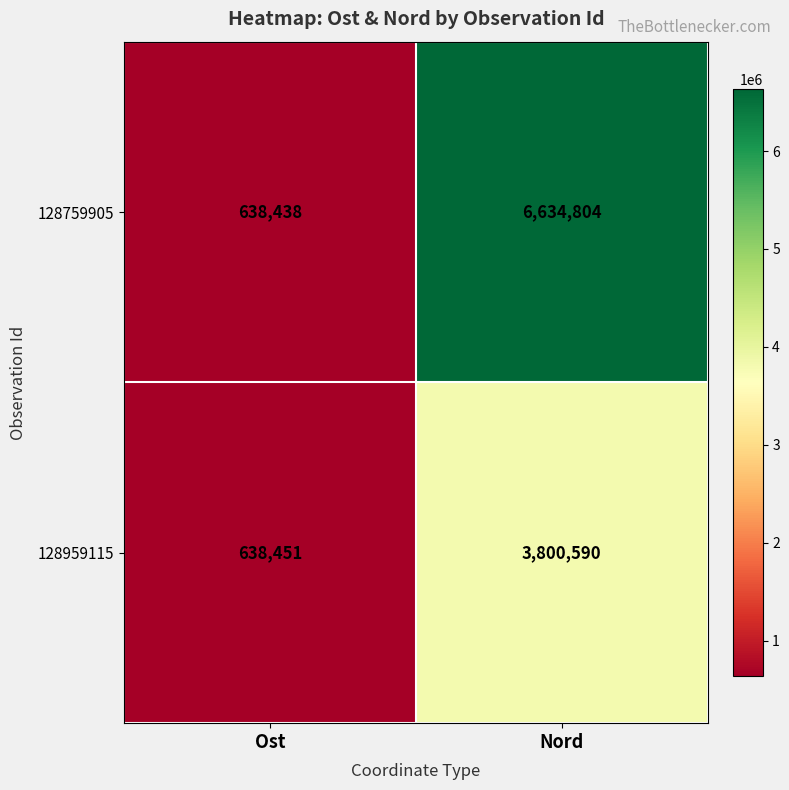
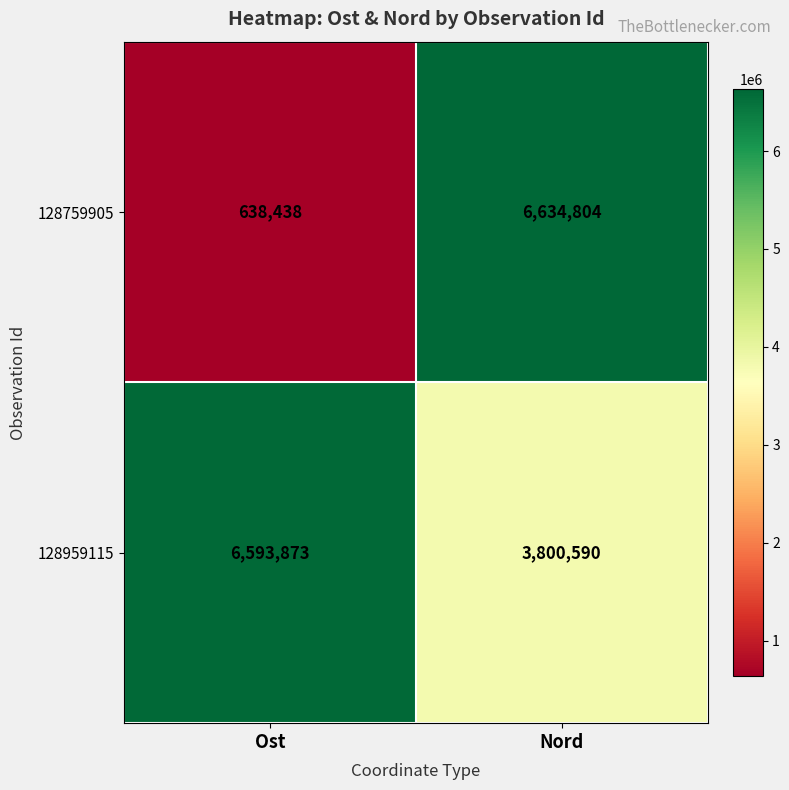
128959115, Ost: 638,451 -> 6,593,873
